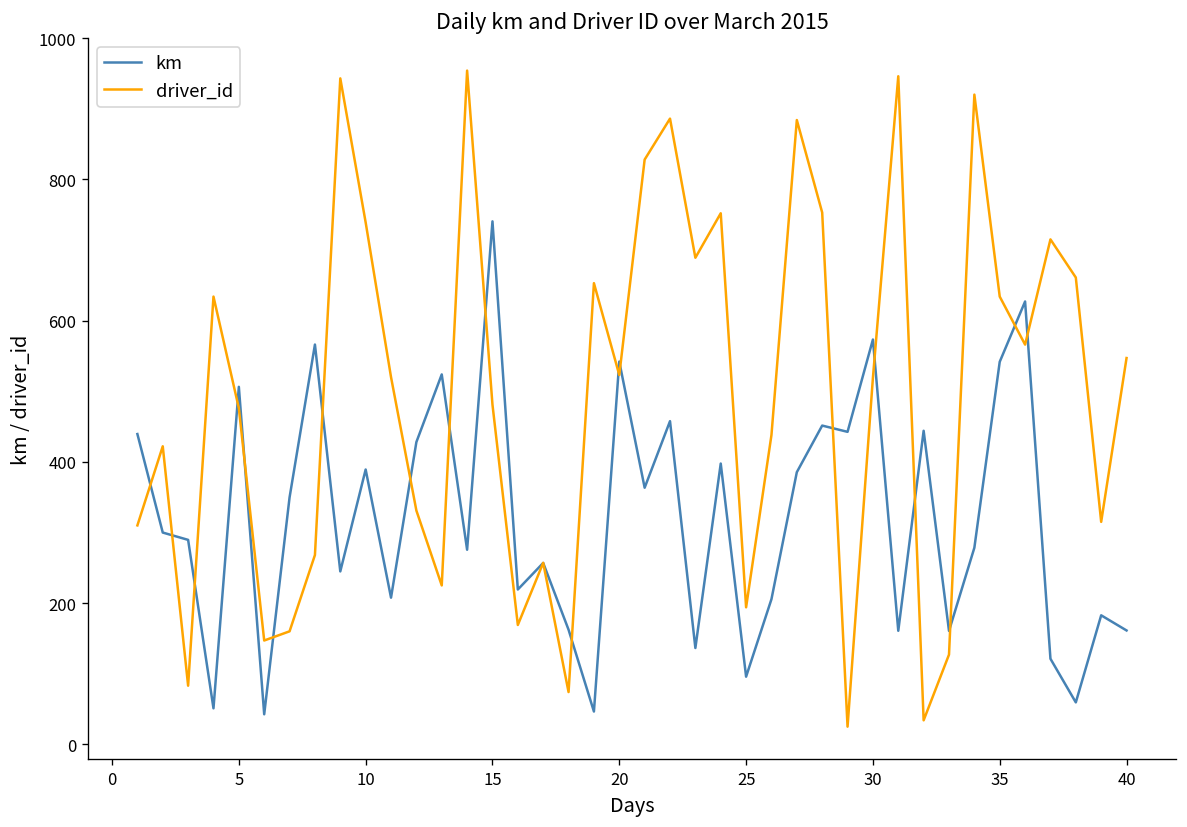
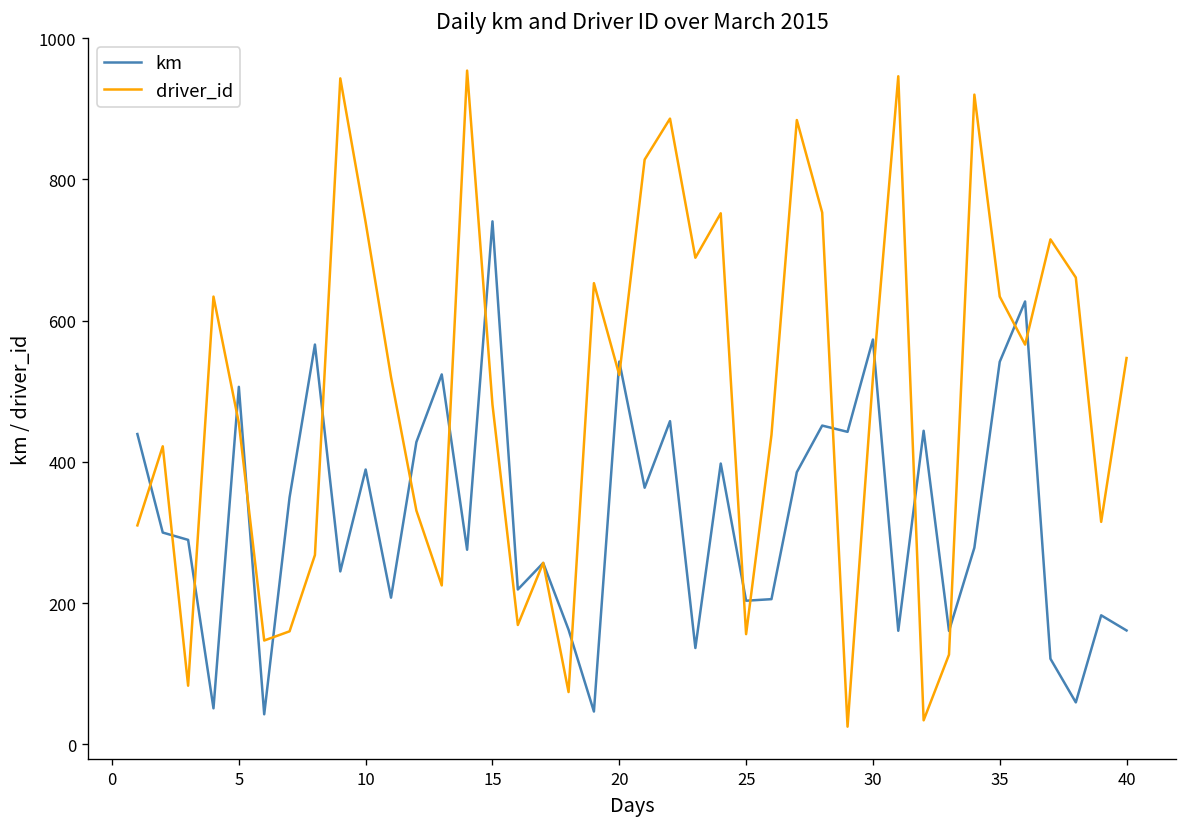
driver_id, 5: 480 -> 460
km, 25: 100 -> 200
driver_id, 25: 190 -> 160
